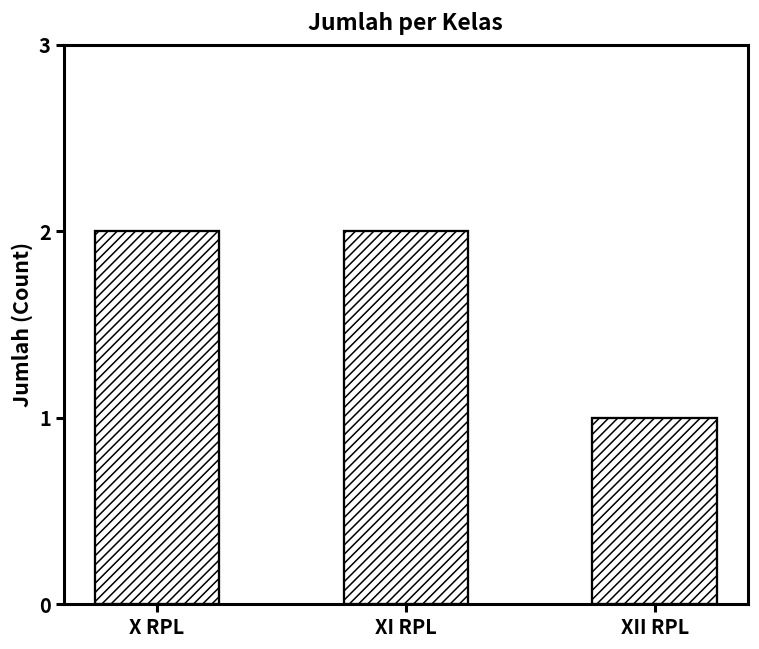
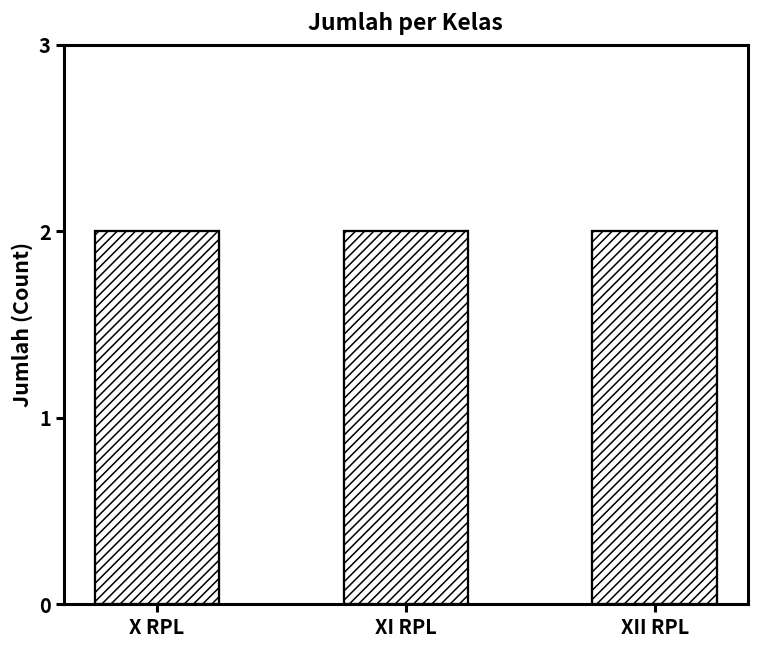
XII RPL: 1 -> 2
